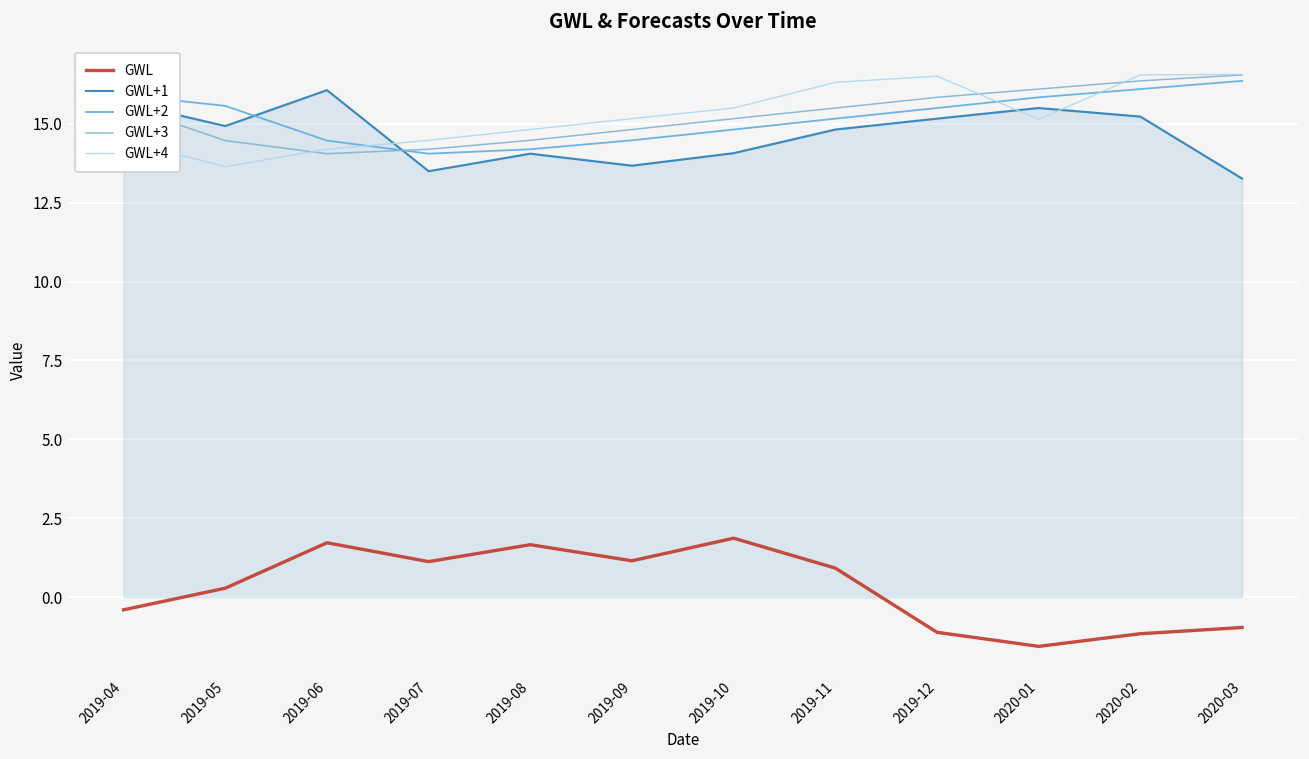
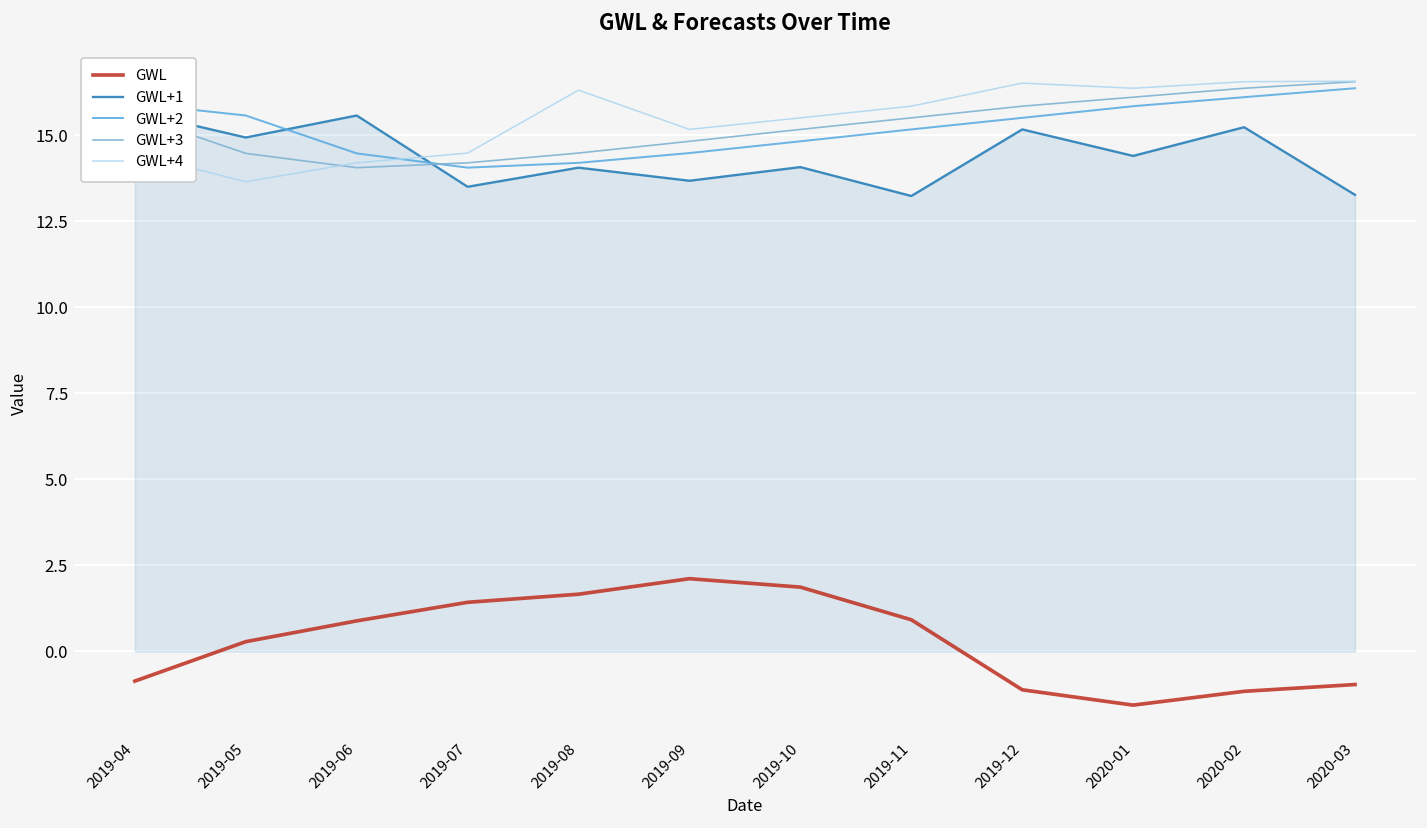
GWL, 2019-04: -0.4 -> -0.9
GWL, 2019-06: 1.7 -> 0.9
GWL+1, 2019-06: 16.1 -> 15.6
GWL, 2019-07: 1.1 -> 1.4
GWL+4, 2019-08: 14.8 -> 16.3
GWL, 2019-09: 1.1 -> 2.1
GWL+1, 2019-11: 14.8 -> 13.2
GWL+4, 2019-11: 16.3 -> 15.8
GWL+1, 2020-01: 15.5 -> 14.4
GWL+4, 2020-01: 15.1 -> 16.4
